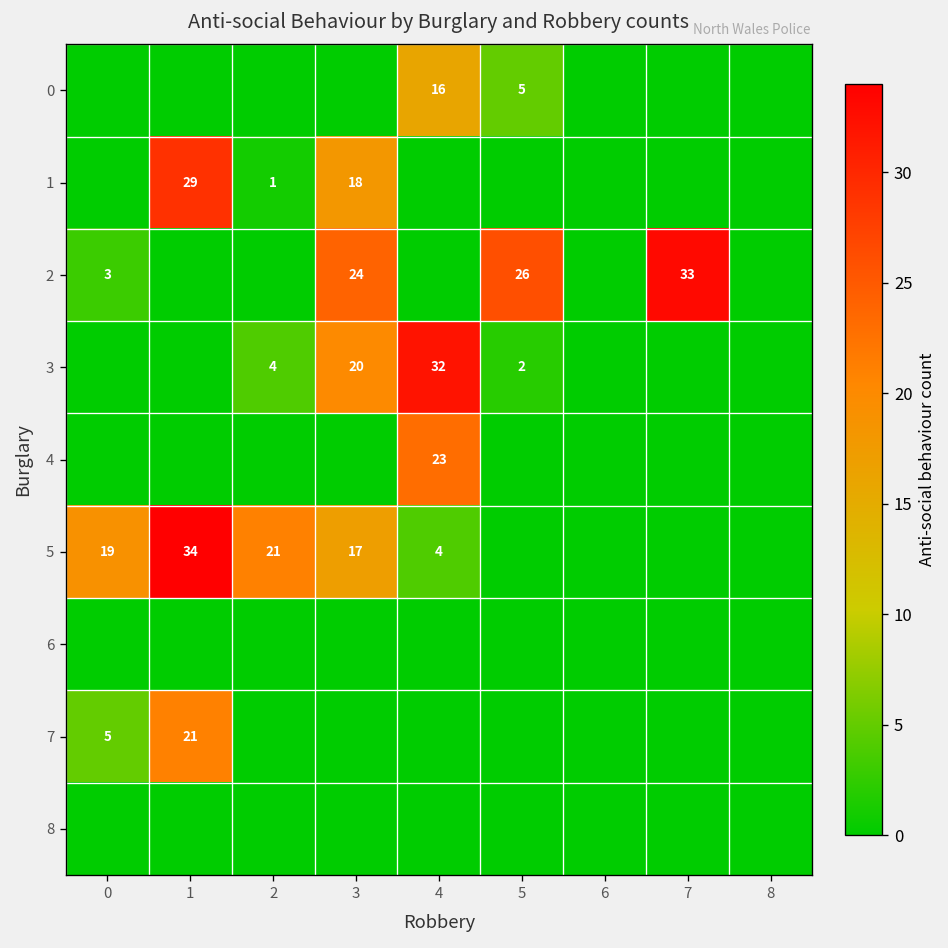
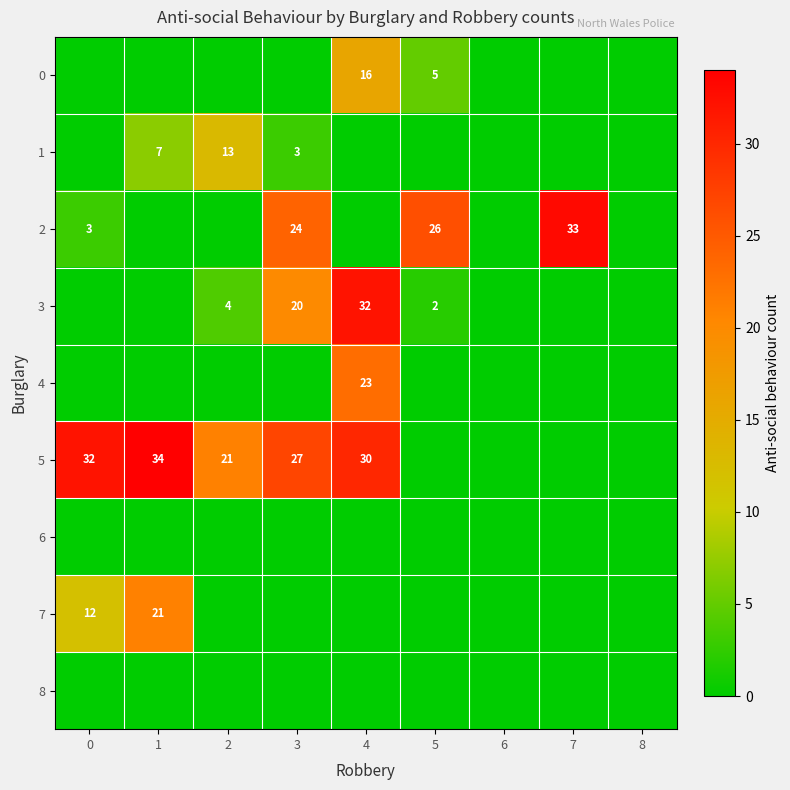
1, 1: 29 -> 7
1, 2: 1 -> 13
1, 3: 18 -> 3
5, 0: 19 -> 32
5, 3: 17 -> 27
5, 4: 4 -> 30
7, 0: 5 -> 12
